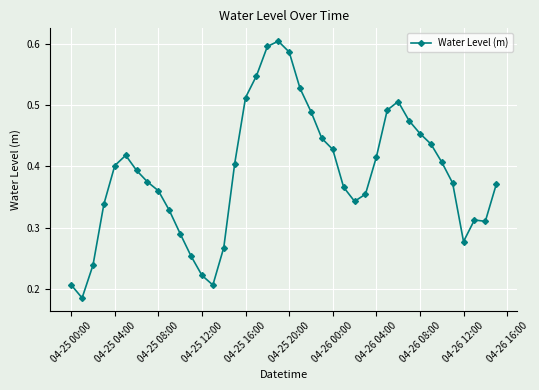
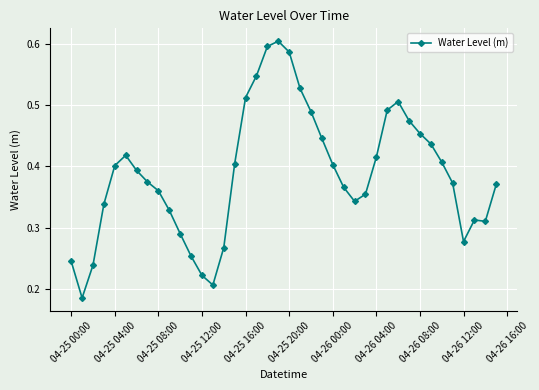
04-25 00:00: 0.21 -> 0.24
04-26 00:00: 0.43 -> 0.40
